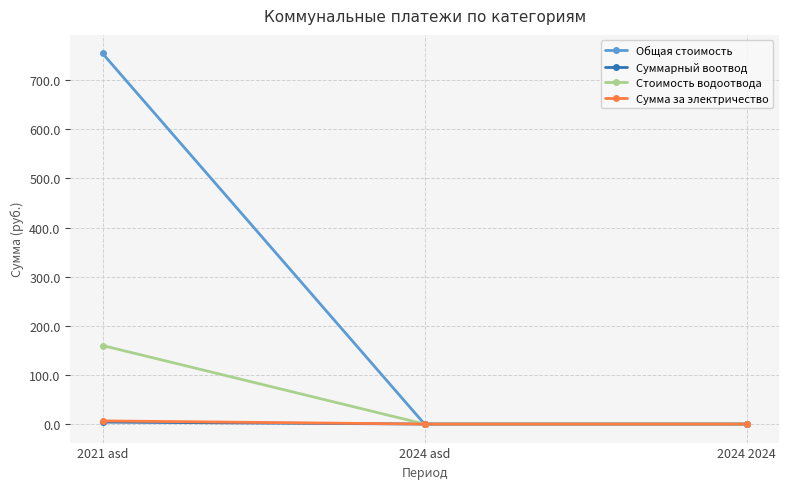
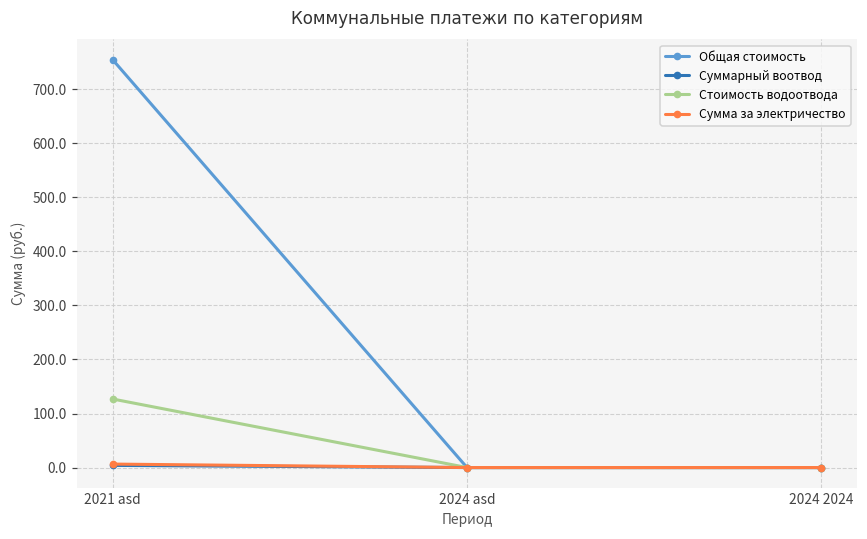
Стоимость водоотвода, 2021 asd: 160 -> 130
